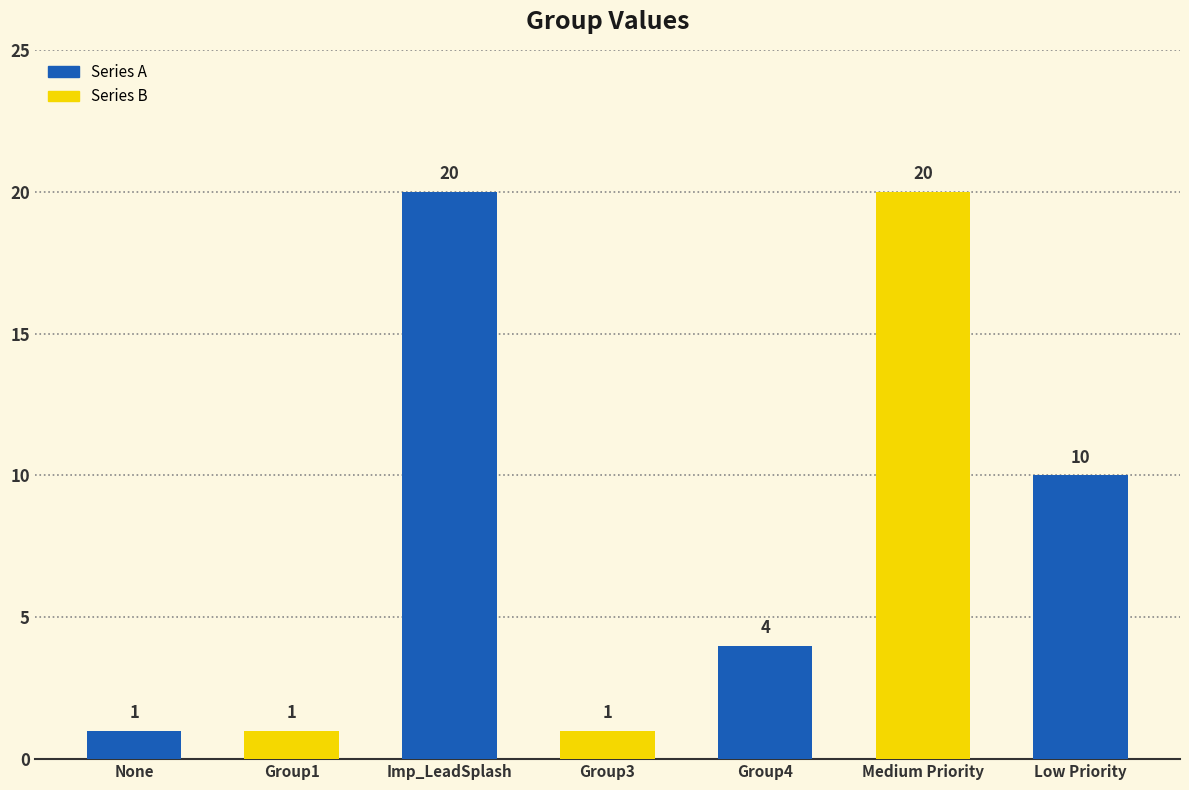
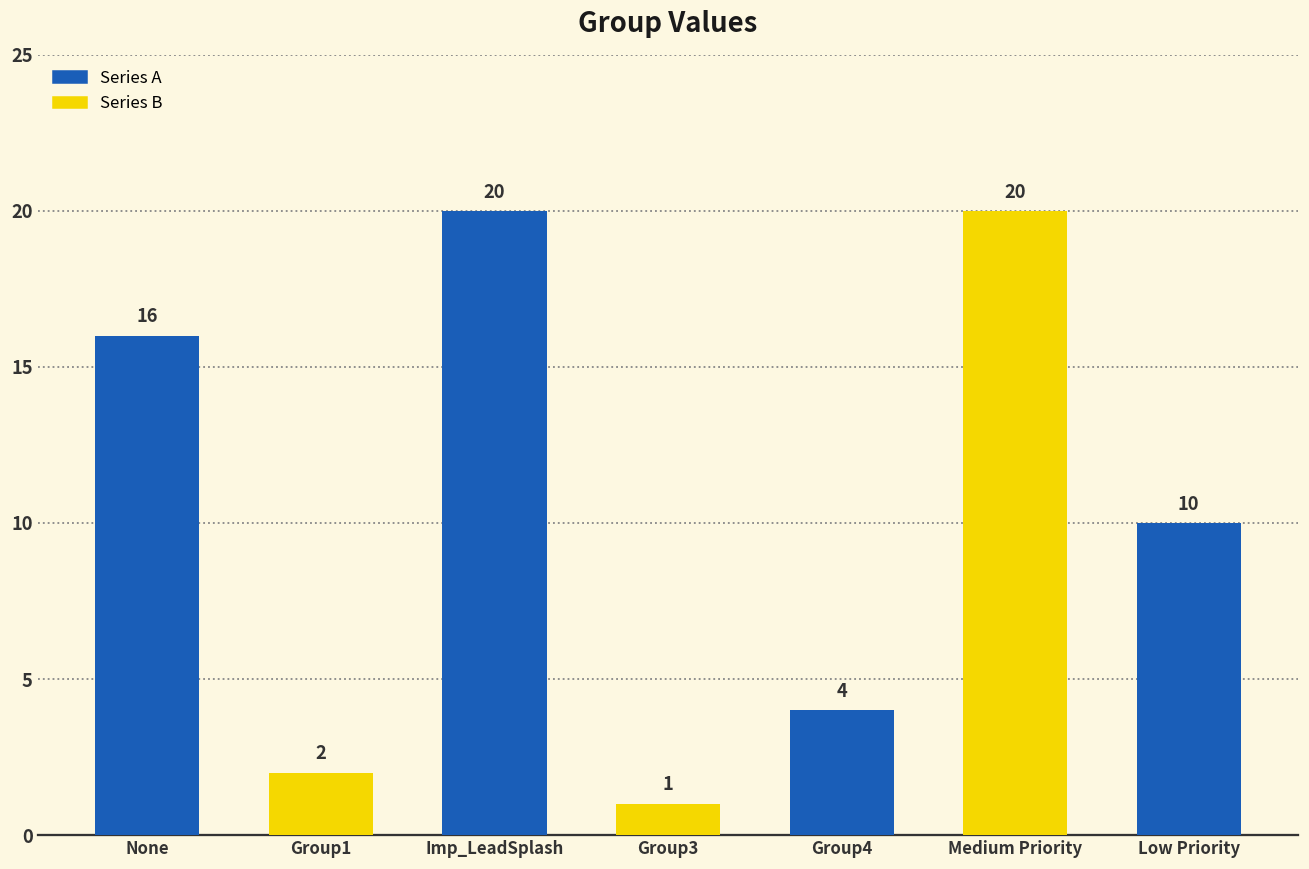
None: 1 -> 16
Group1: 1 -> 2
